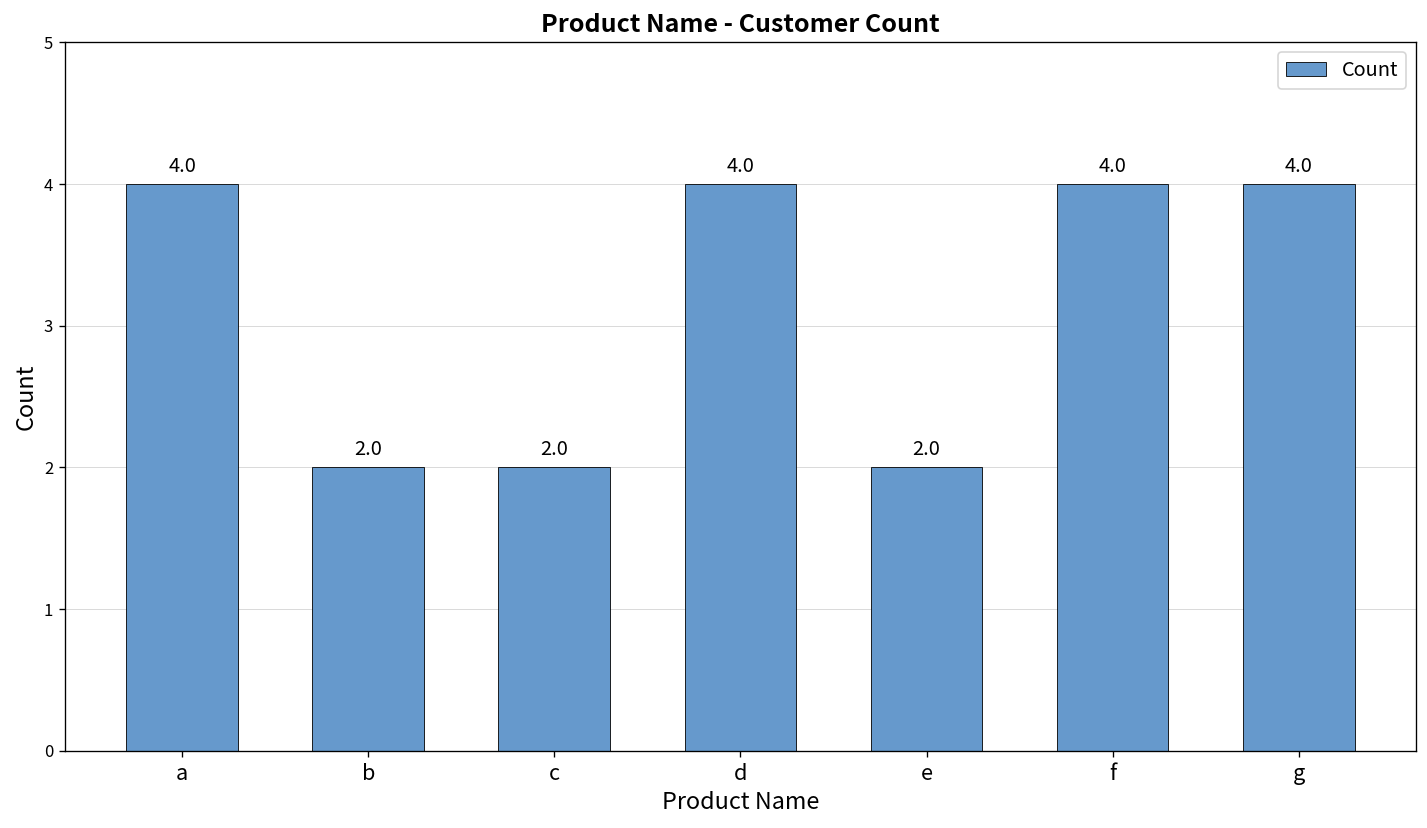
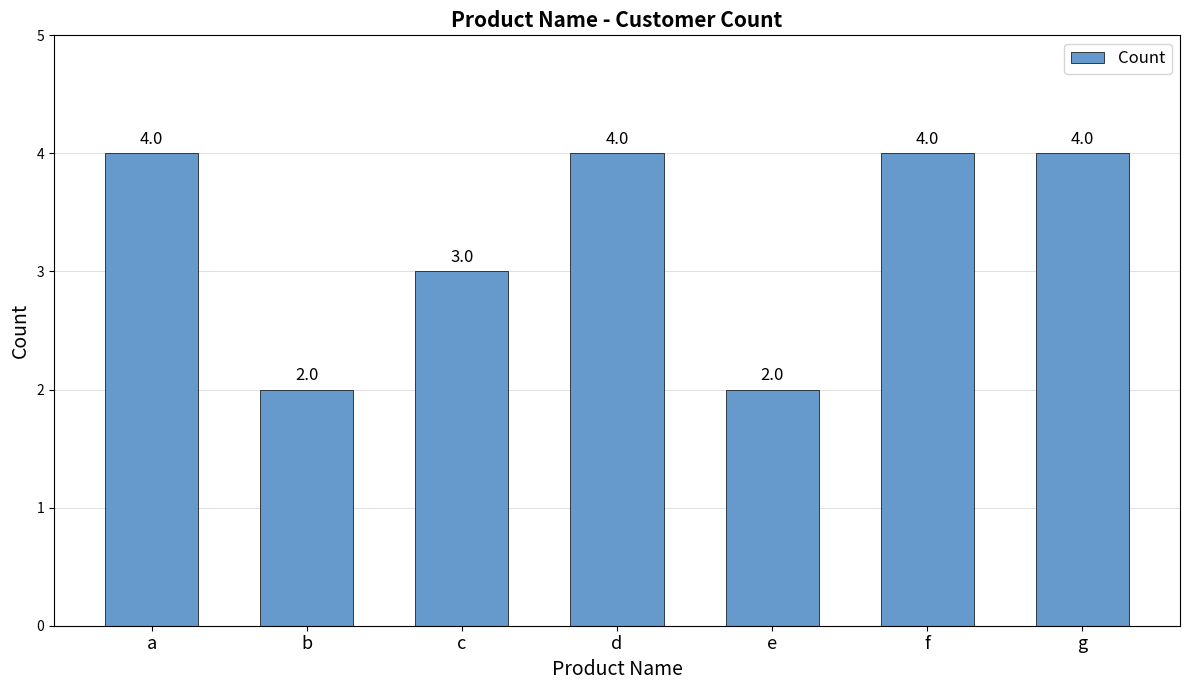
c: 2.0 -> 3.0
